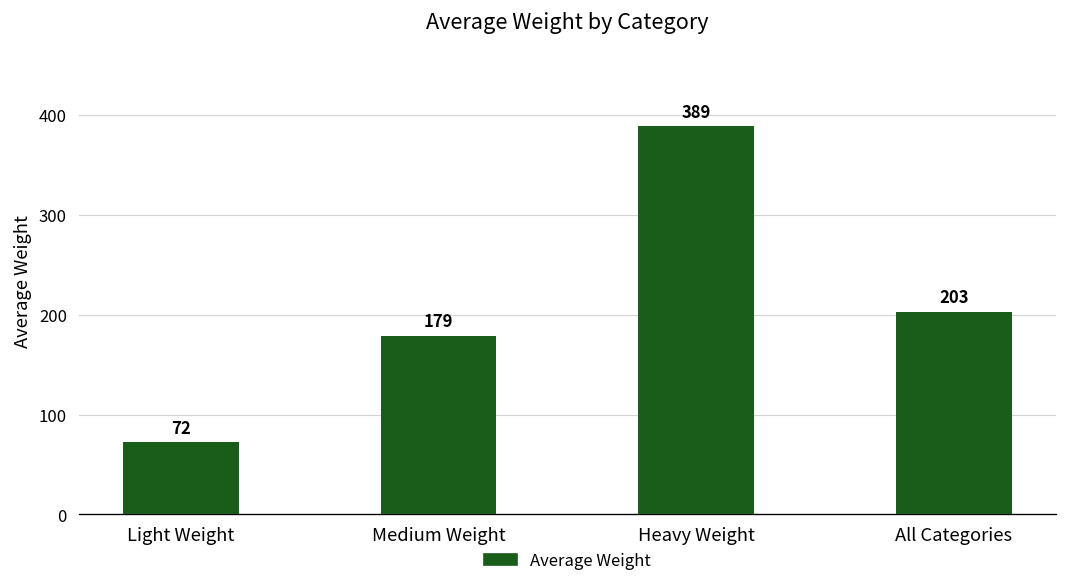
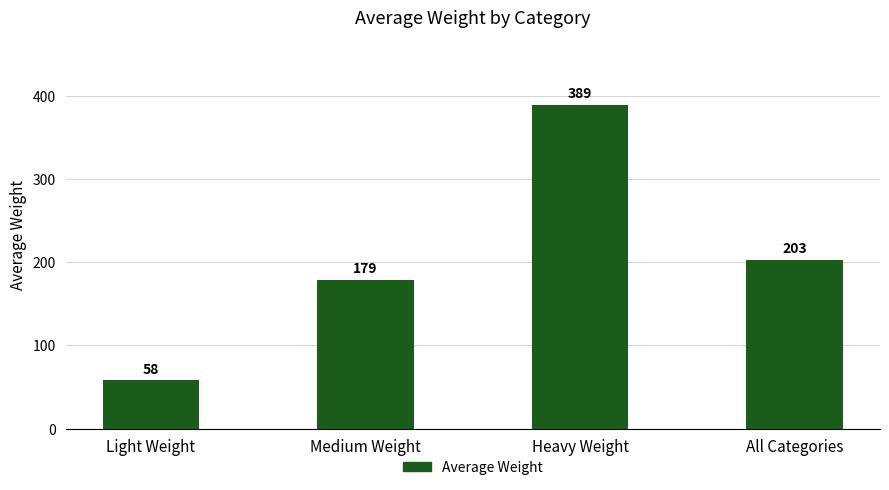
Light Weight: 72 -> 58
